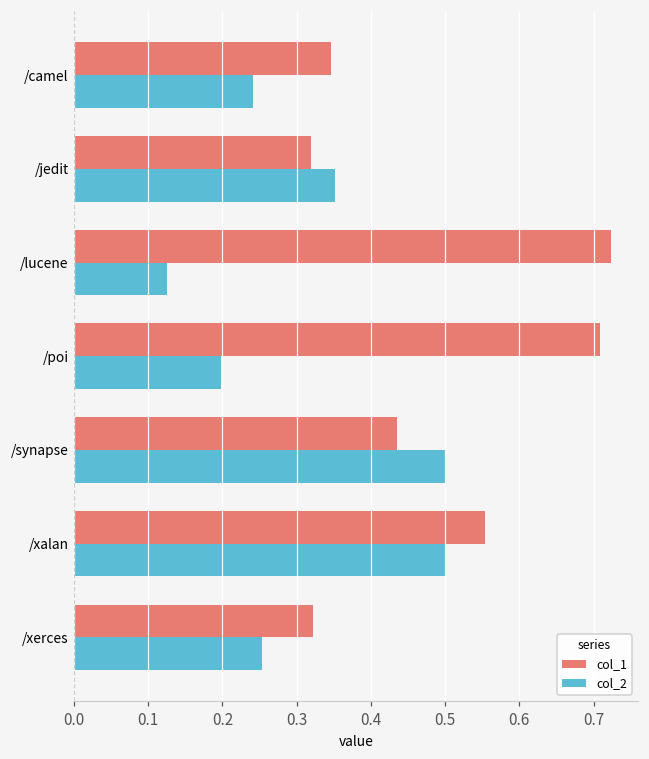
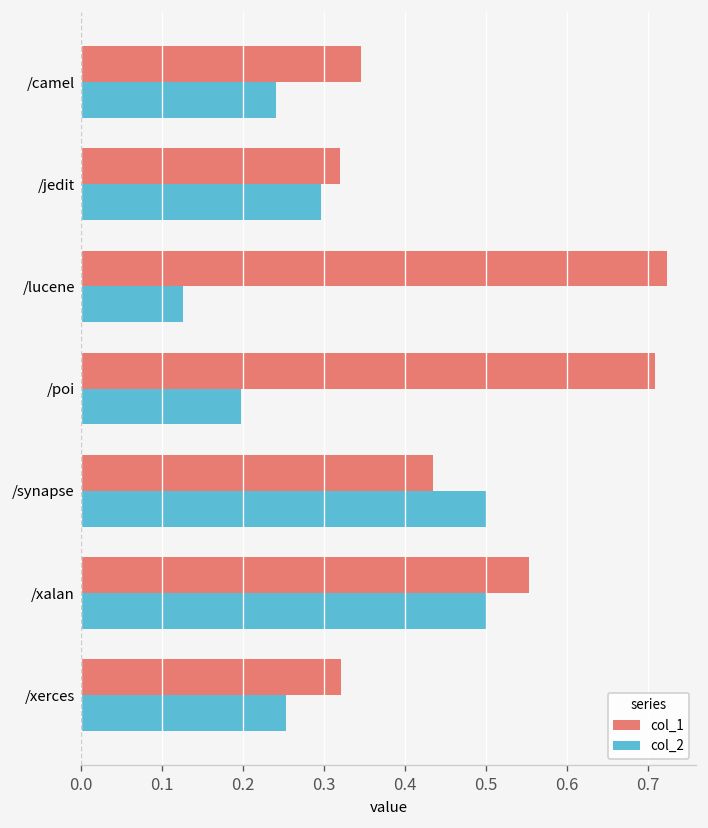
col_2, /jedit: 0.35 -> 0.30
